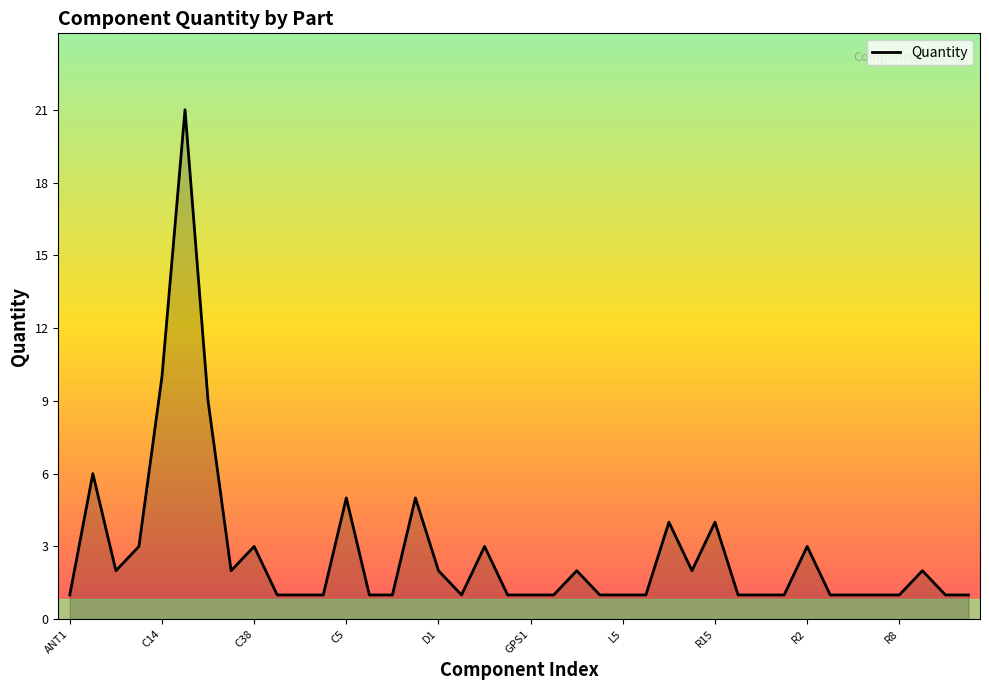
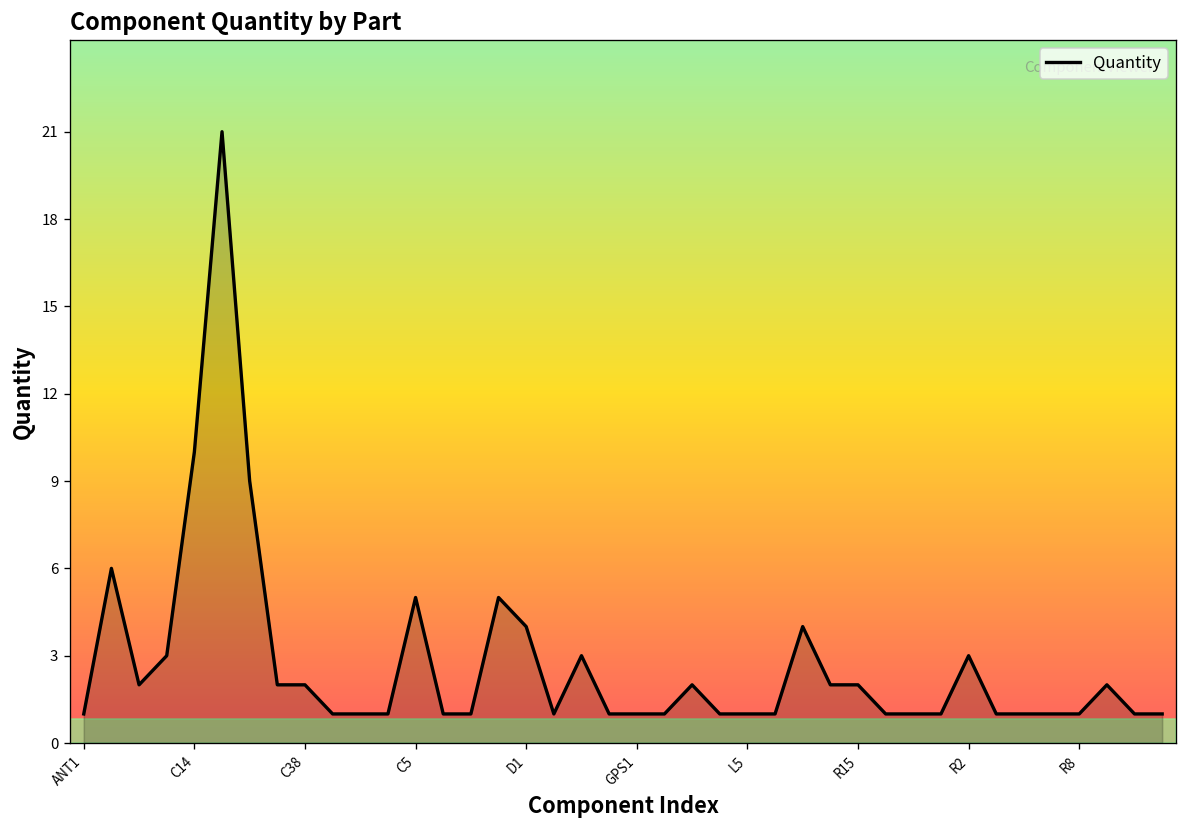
C38: 3 -> 2
D1: 2 -> 4
R15: 4 -> 2
